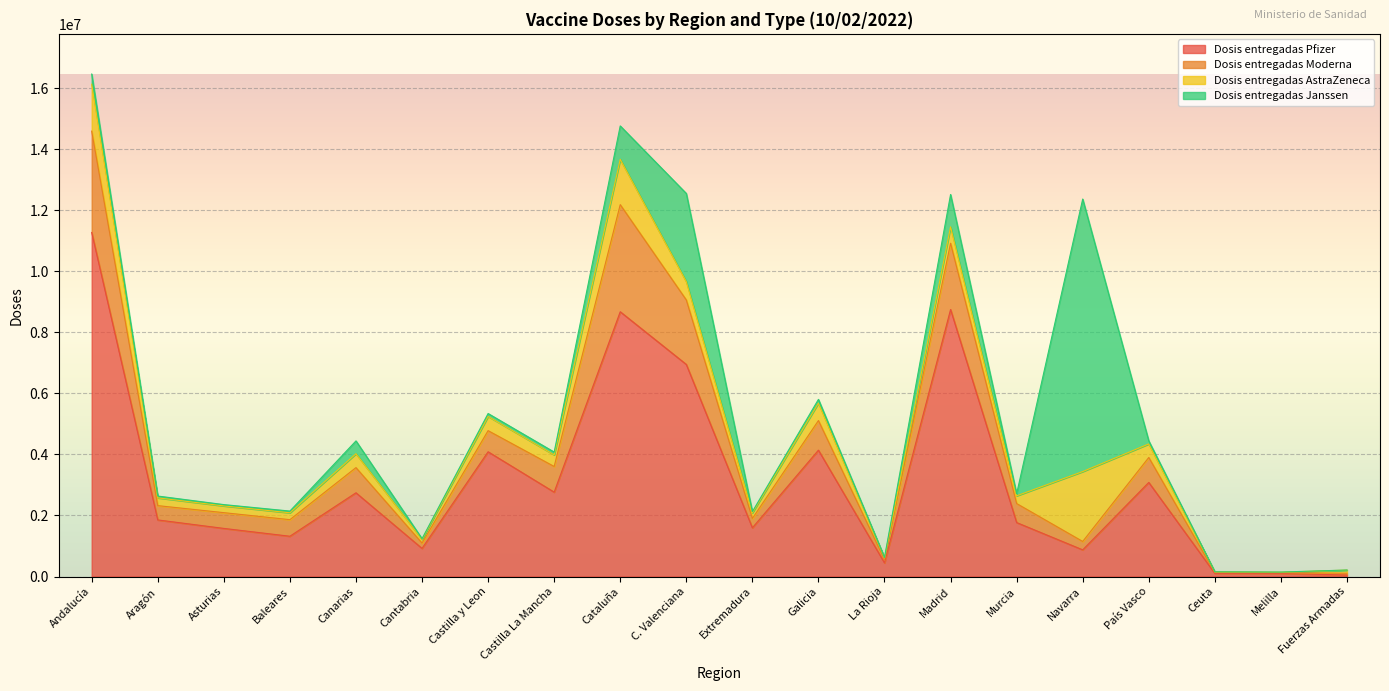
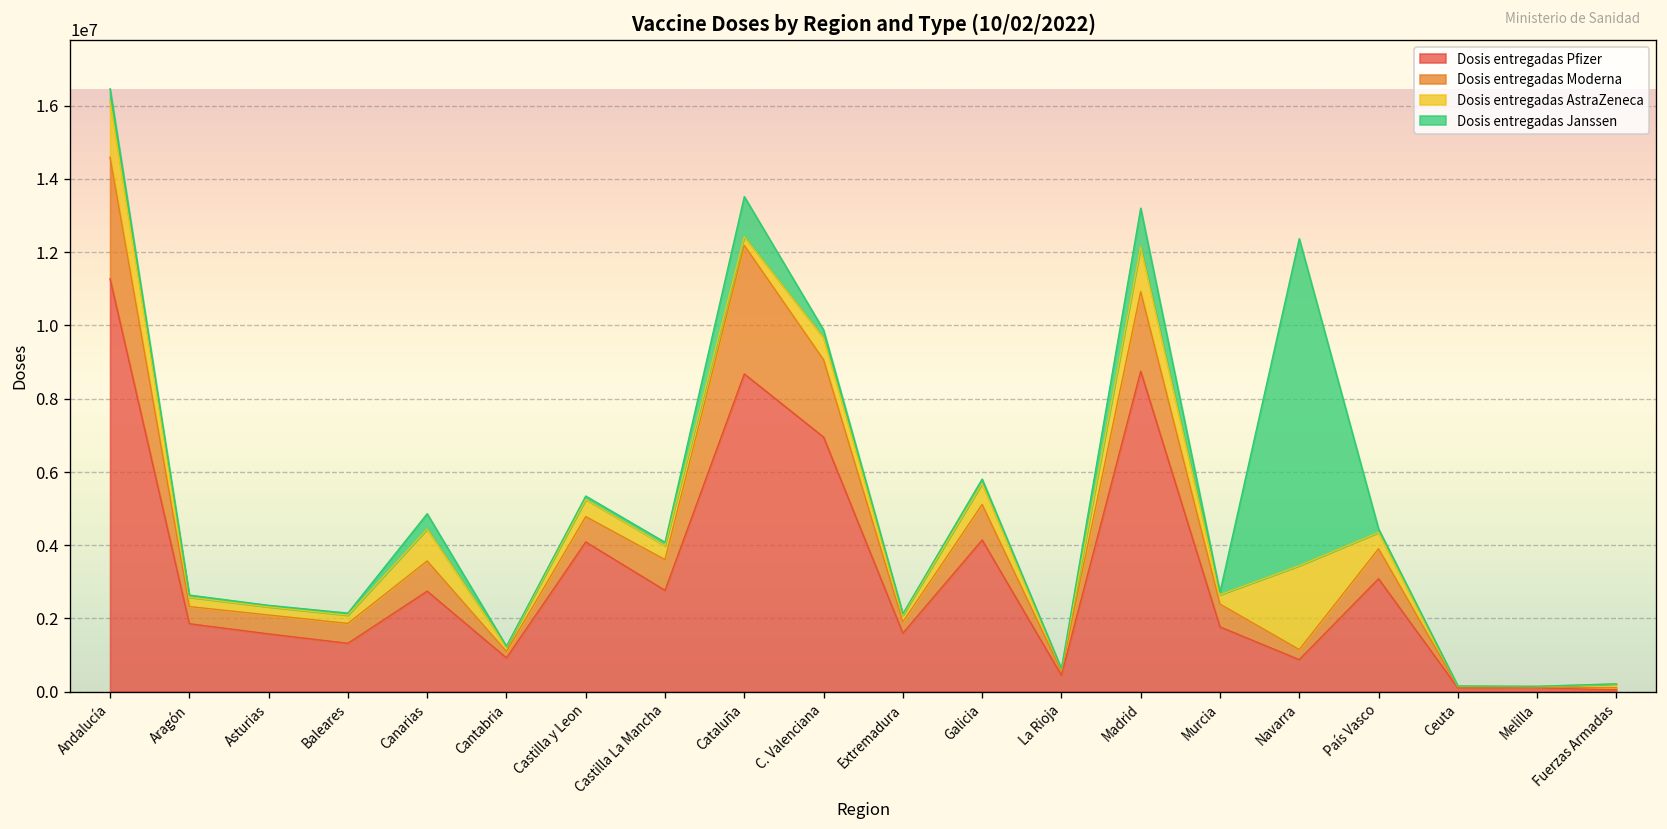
Dosis entregadas AstraZeneca, Canarias: 500000 -> 900000
Dosis entregadas AstraZeneca, Cataluña: 1500000 -> 200000
Dosis entregadas Janssen, C. Valenciana: 2900000 -> 200000
Dosis entregadas AstraZeneca, Madrid: 500000 -> 1200000
